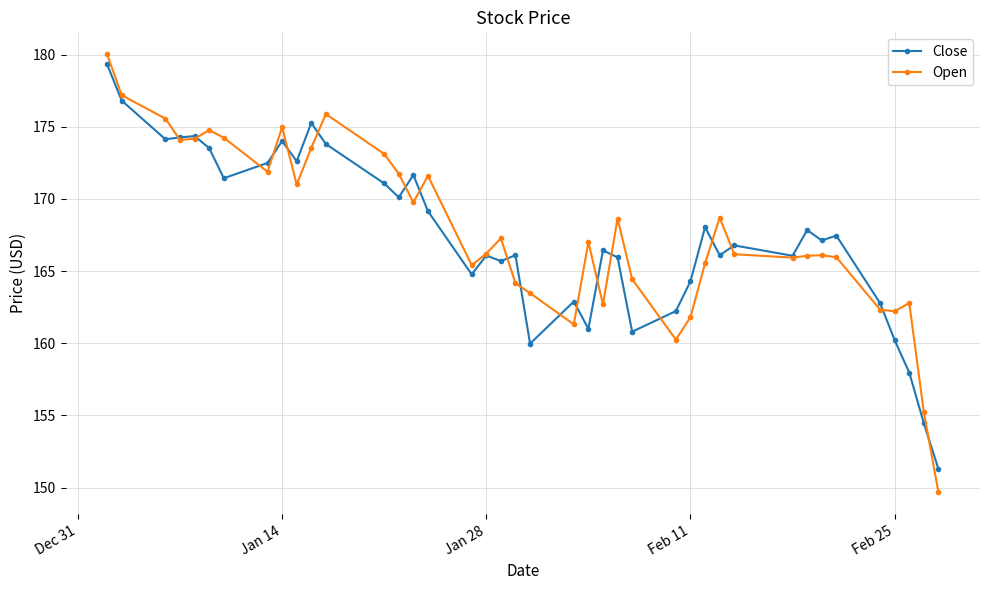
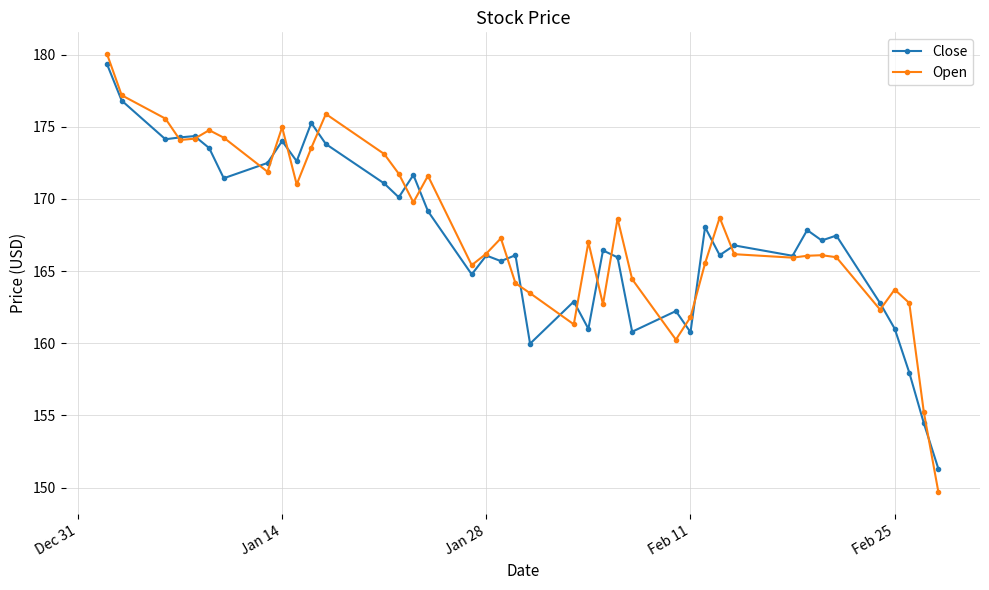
Close, Feb 11: 164.3 -> 160.8
Close, Feb 25: 160.2 -> 161.0
Open, Feb 25: 162.2 -> 163.7
